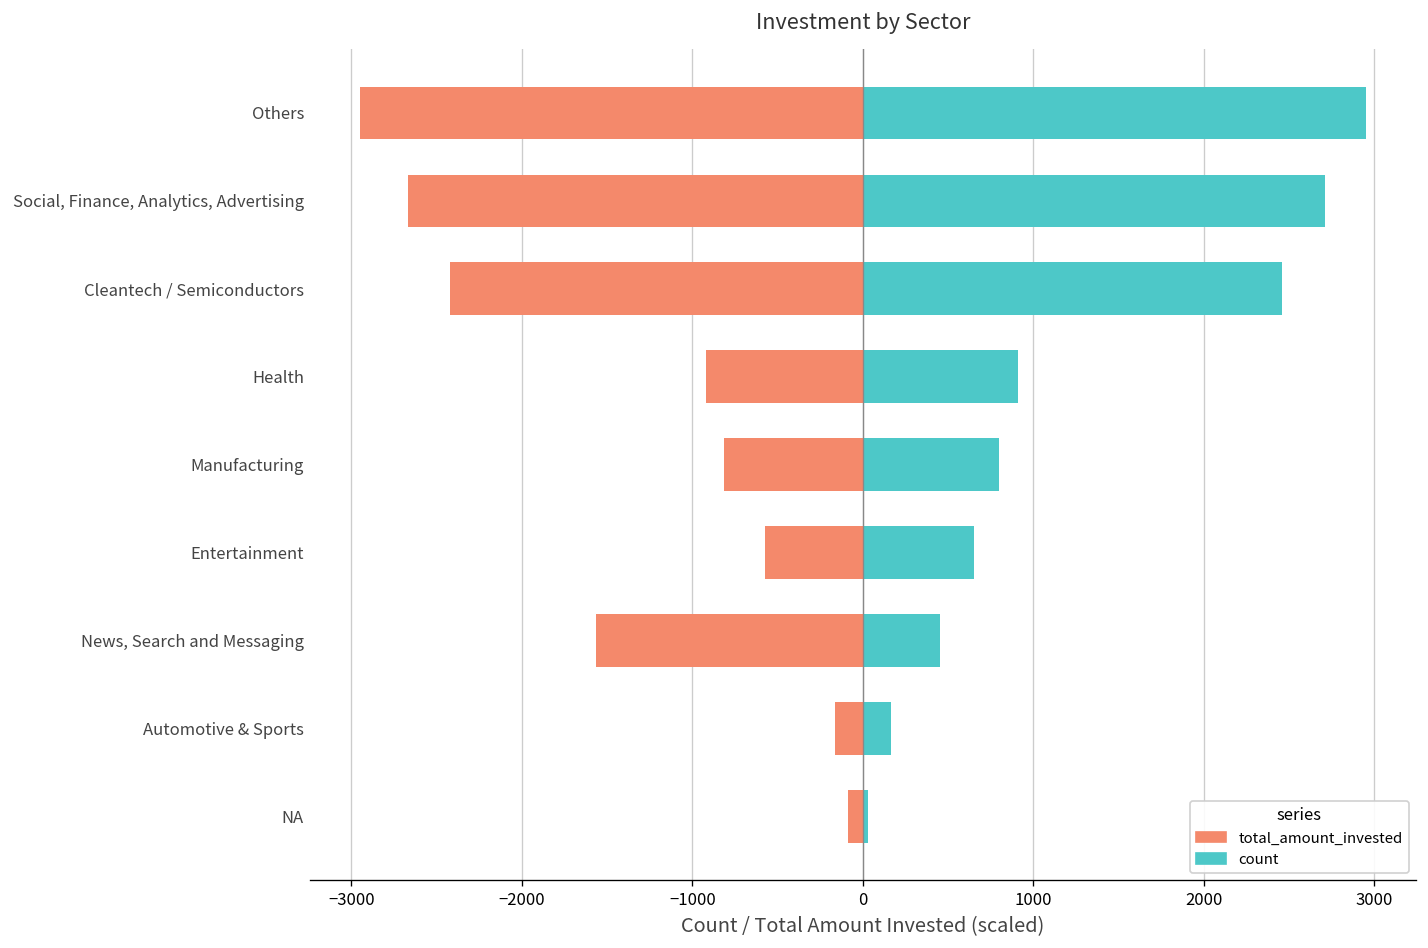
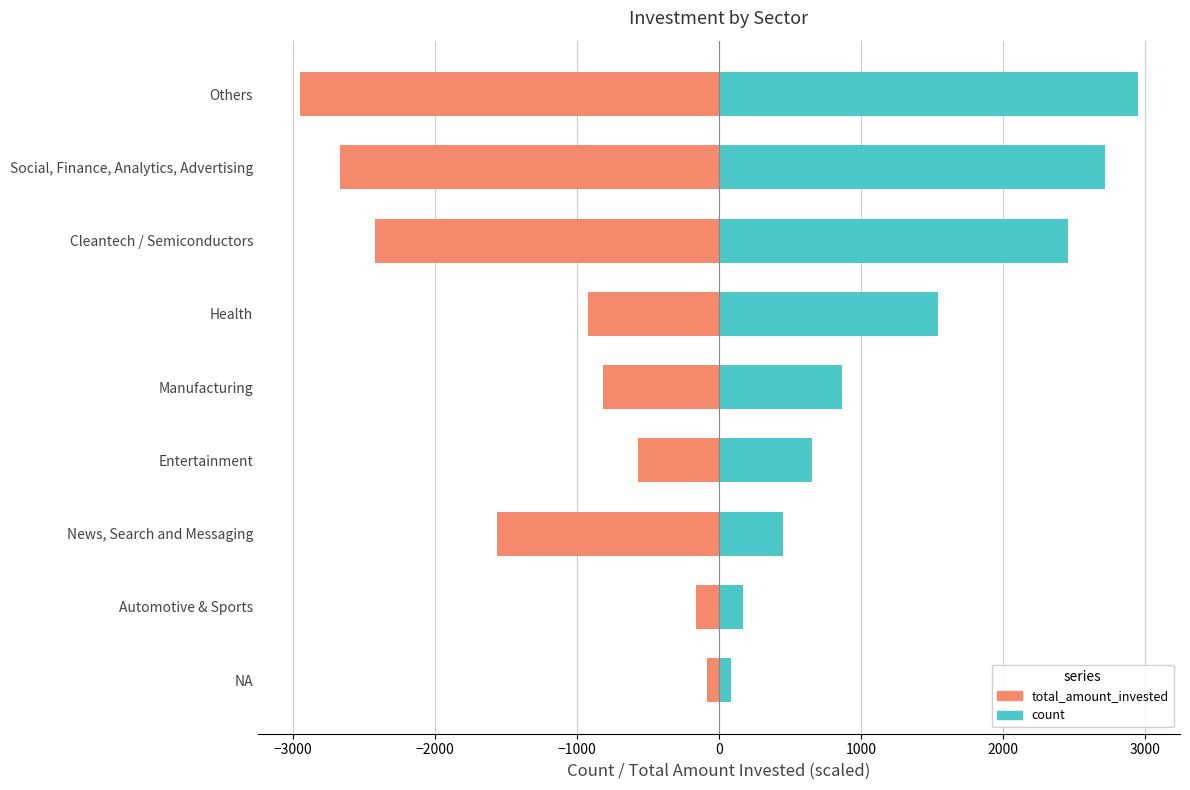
count, Health: 910 -> 1540
count, Manufacturing: 800 -> 870
count, NA: 30 -> 90
